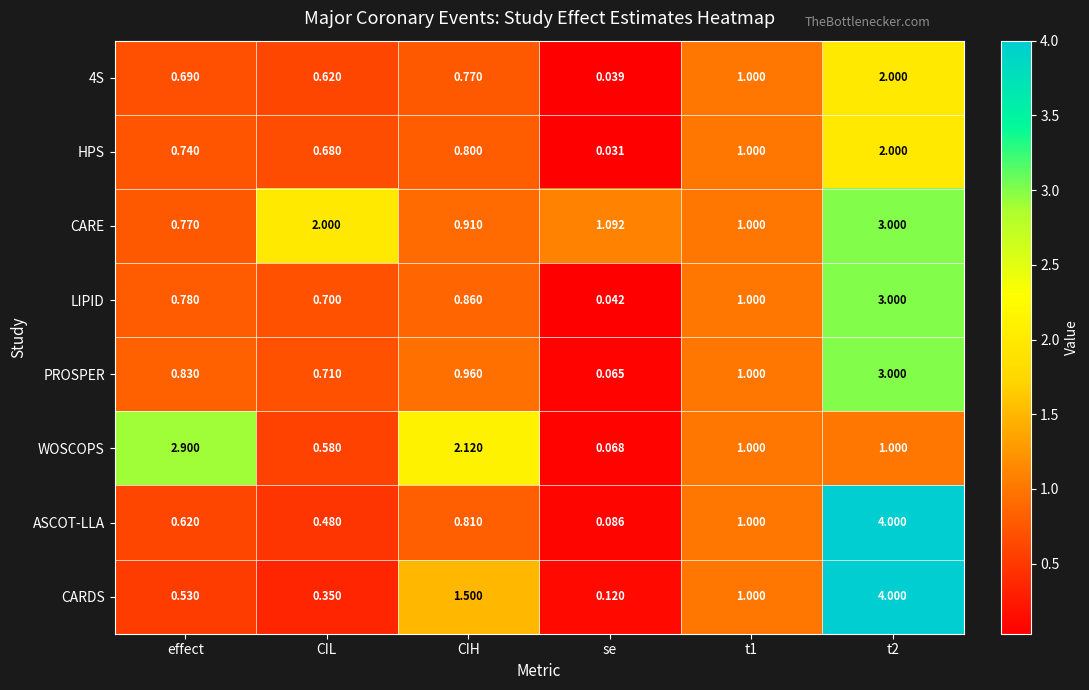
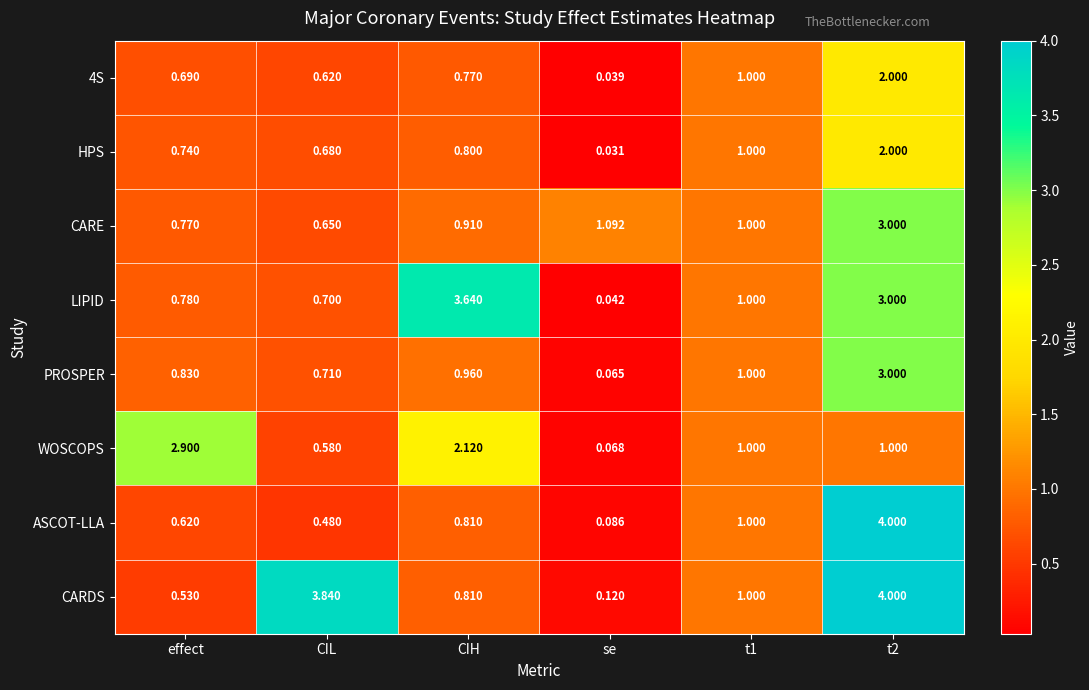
CARE, CIL: 2.000 -> 0.650
LIPID, CIH: 0.860 -> 3.640
CARDS, CIL: 0.350 -> 3.840
CARDS, CIH: 1.500 -> 0.810
